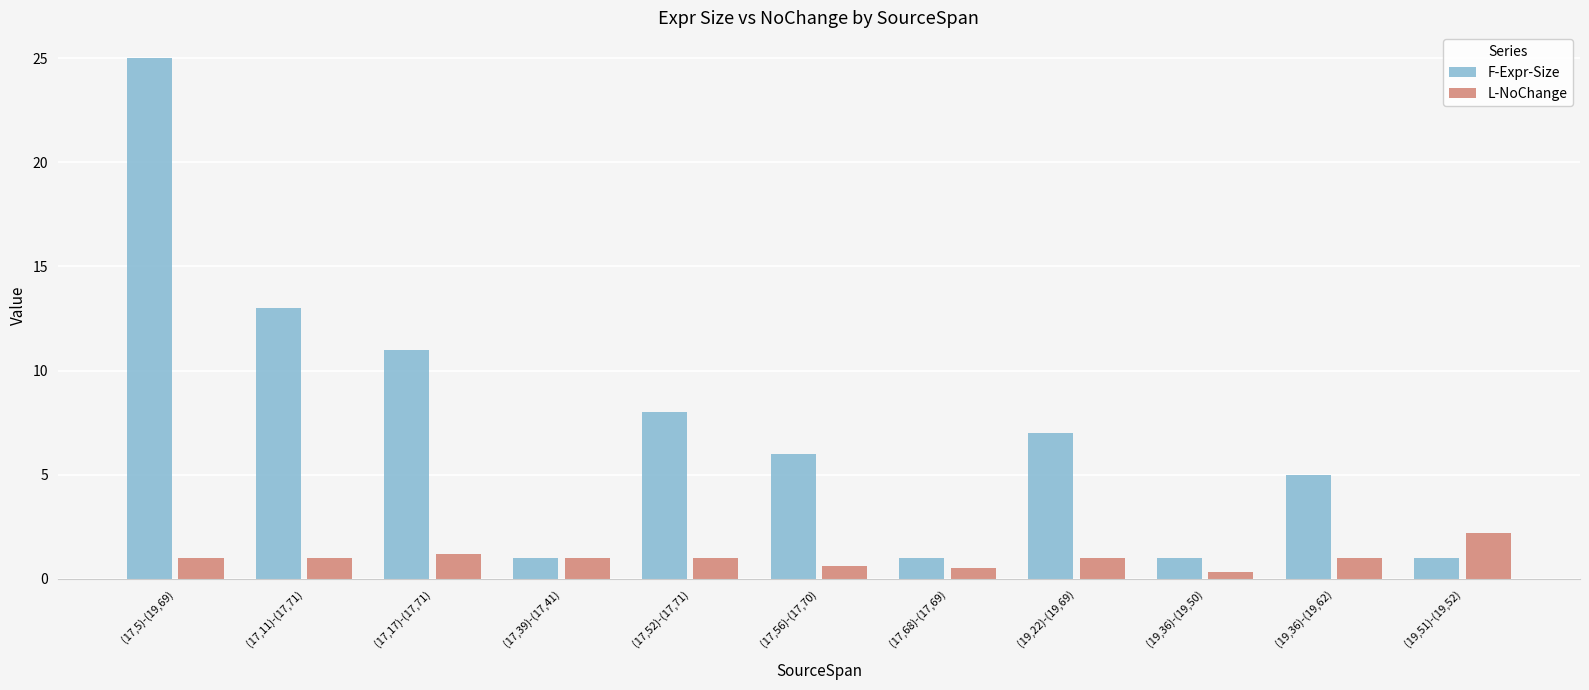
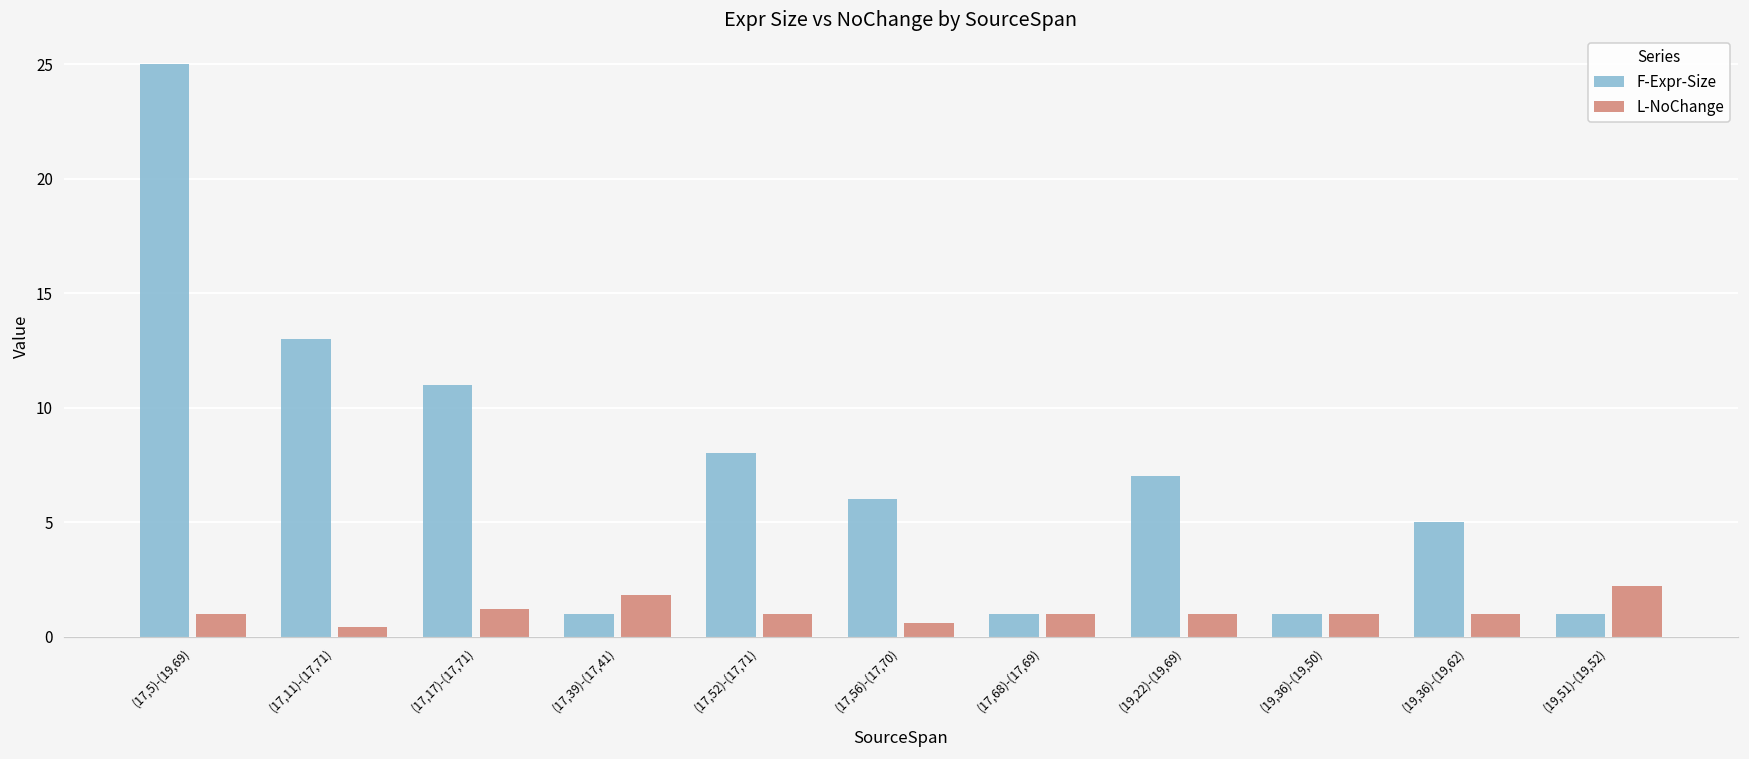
L-NoChange, (17,11)-(17,71): 1.0 -> 0.4
L-NoChange, (17,39)-(17,41): 1.0 -> 1.8
L-NoChange, (17,68)-(17,69): 0.5 -> 1.0
L-NoChange, (19,36)-(19,50): 0.3 -> 1.0
